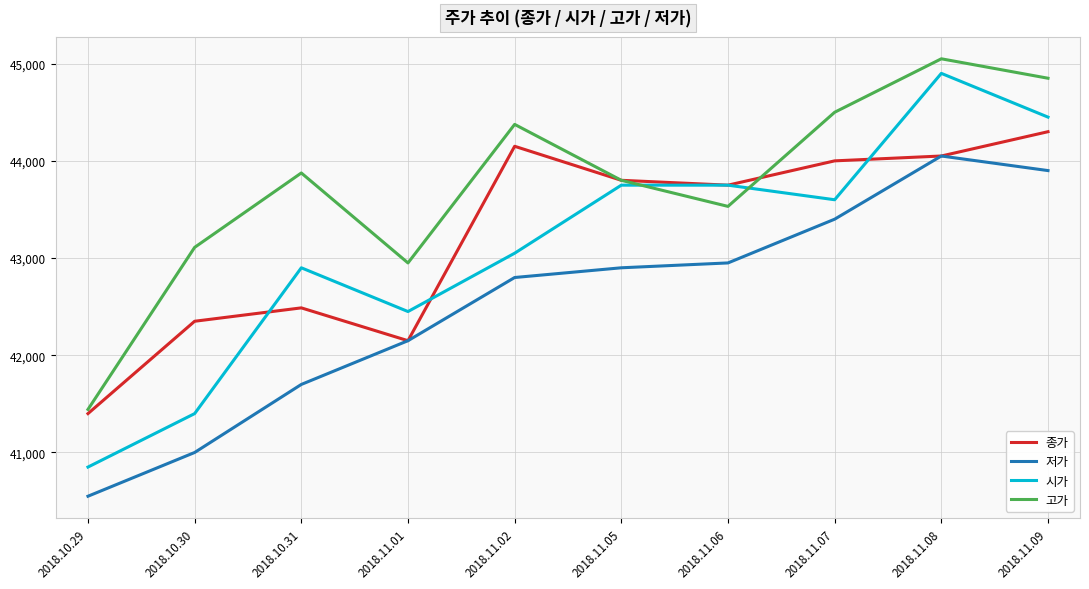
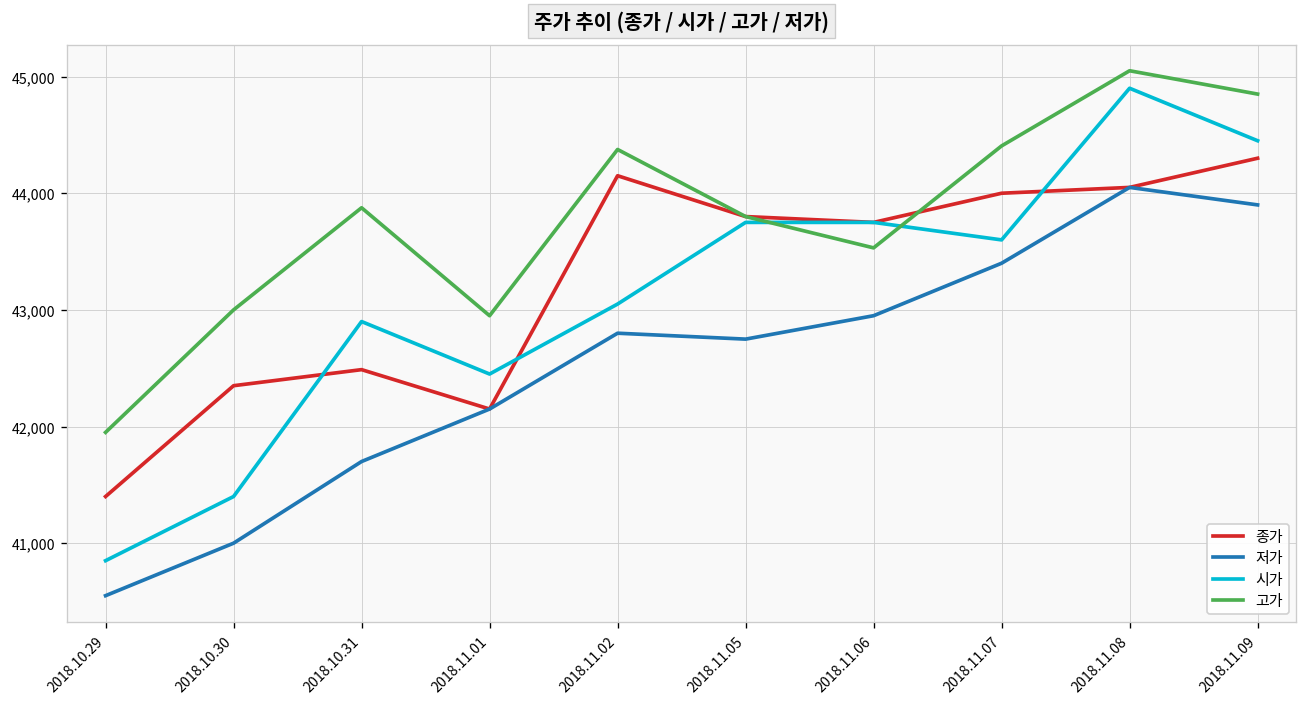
고가, 2018.10.29: 41,400 -> 42,000
고가, 2018.10.30: 43,100 -> 43,000
저가, 2018.11.05: 42,900 -> 42,700
고가, 2018.11.07: 44,500 -> 44,400
